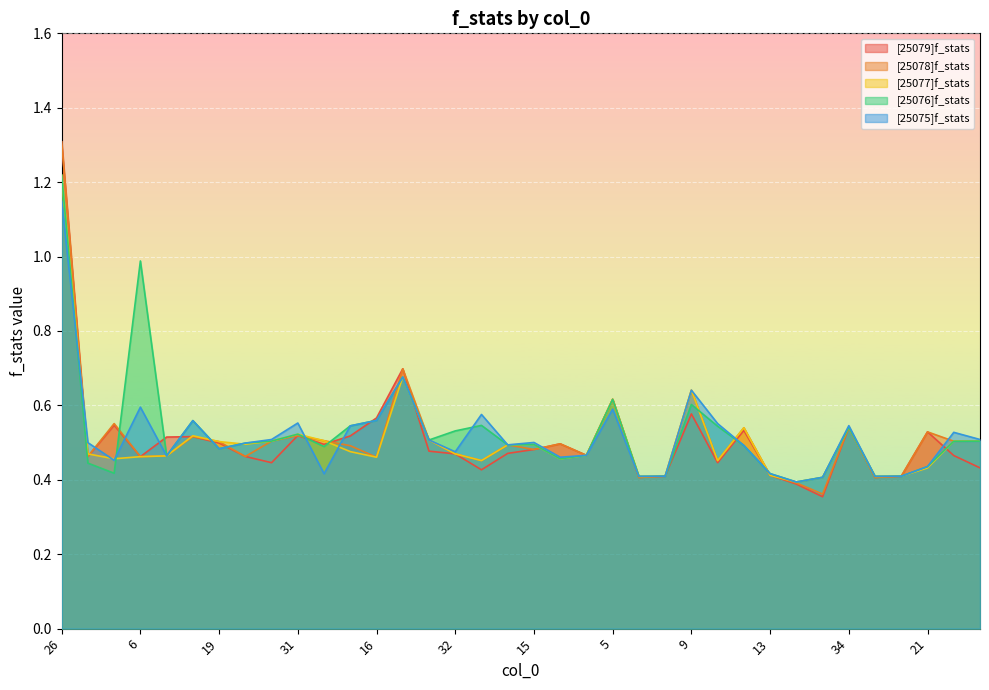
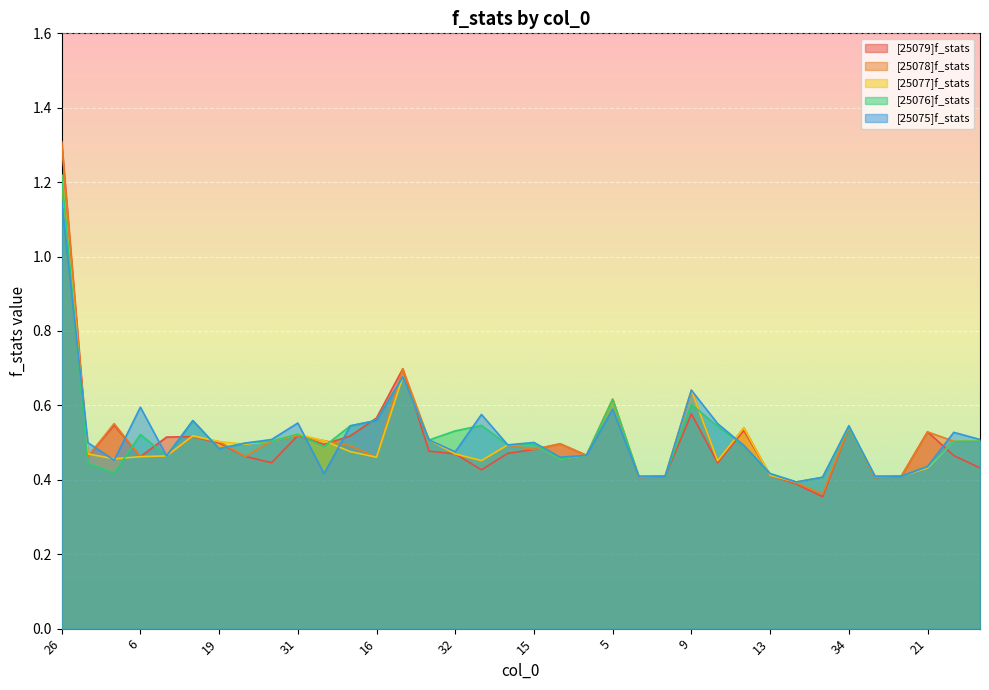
[25076]f_stats, 6: 0.99 -> 0.52
